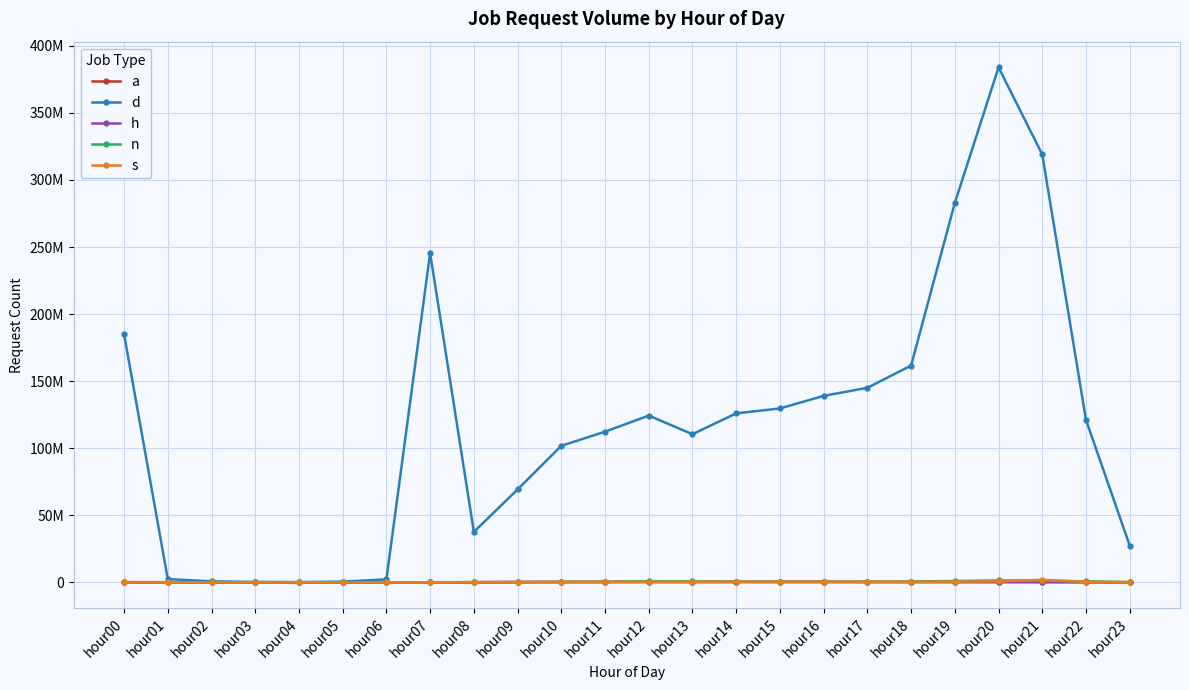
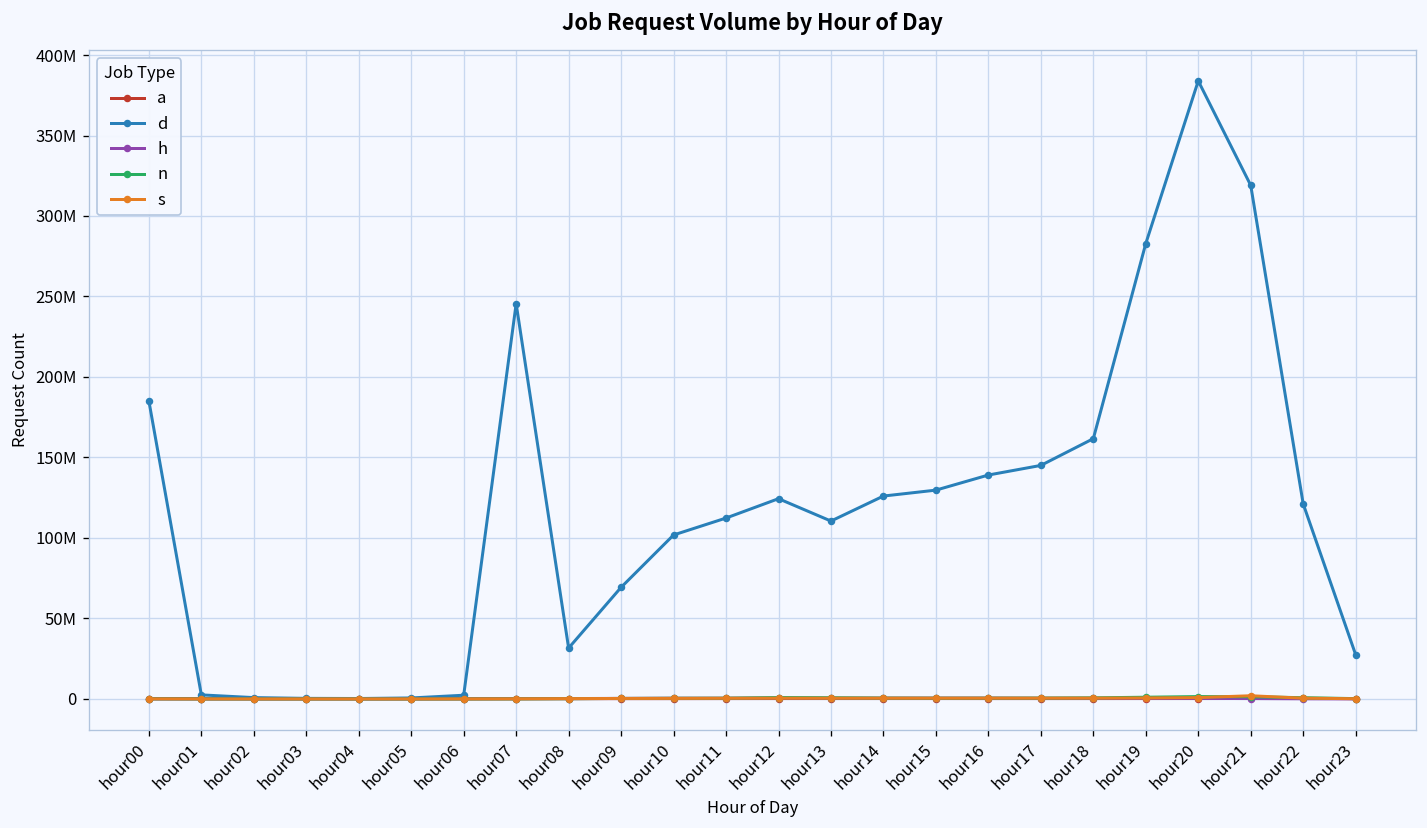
d, hour08: 38000000 -> 32000000
